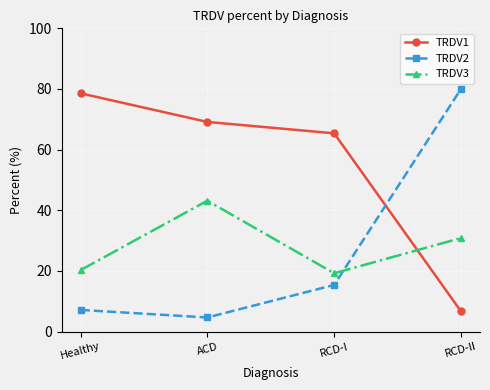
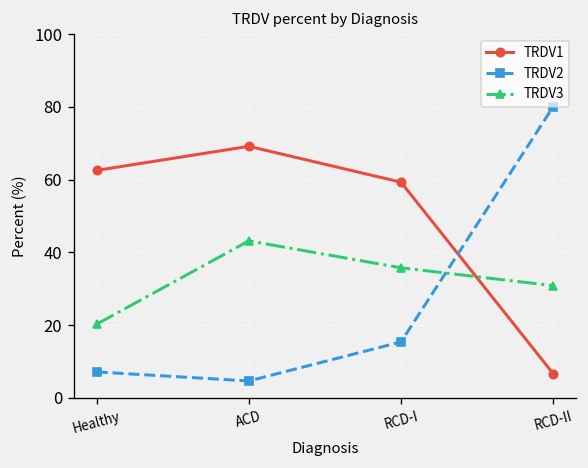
TRDV1, Healthy: 79 -> 63
TRDV1, RCD-I: 65 -> 59
TRDV3, RCD-I: 19 -> 36
